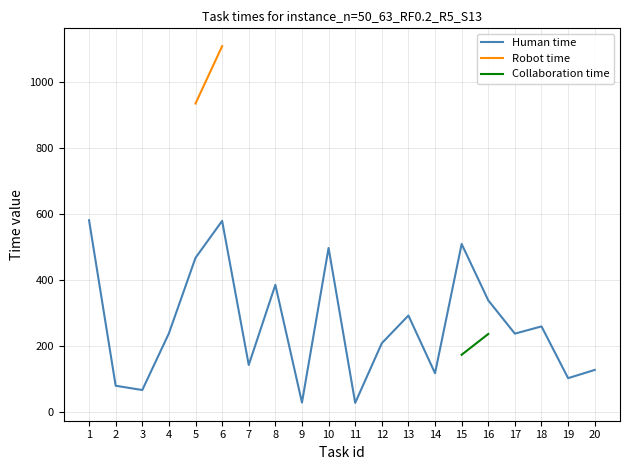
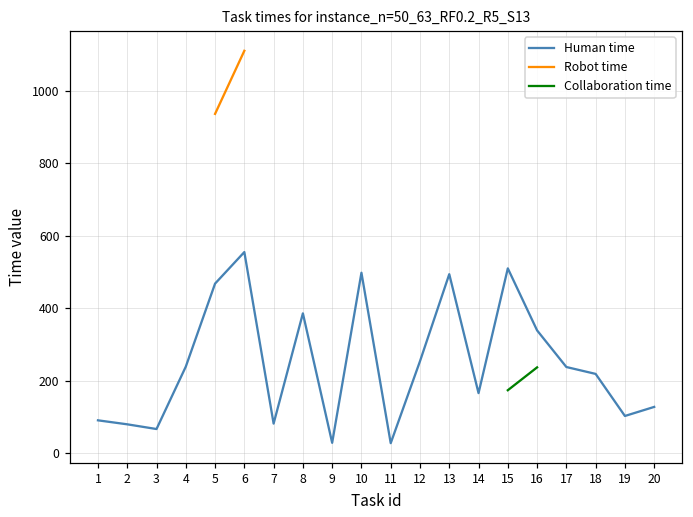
Human time, 1: 580 -> 90
Human time, 6: 580 -> 560
Human time, 7: 140 -> 80
Human time, 12: 210 -> 250
Human time, 13: 290 -> 490
Human time, 14: 120 -> 170
Human time, 18: 260 -> 220
